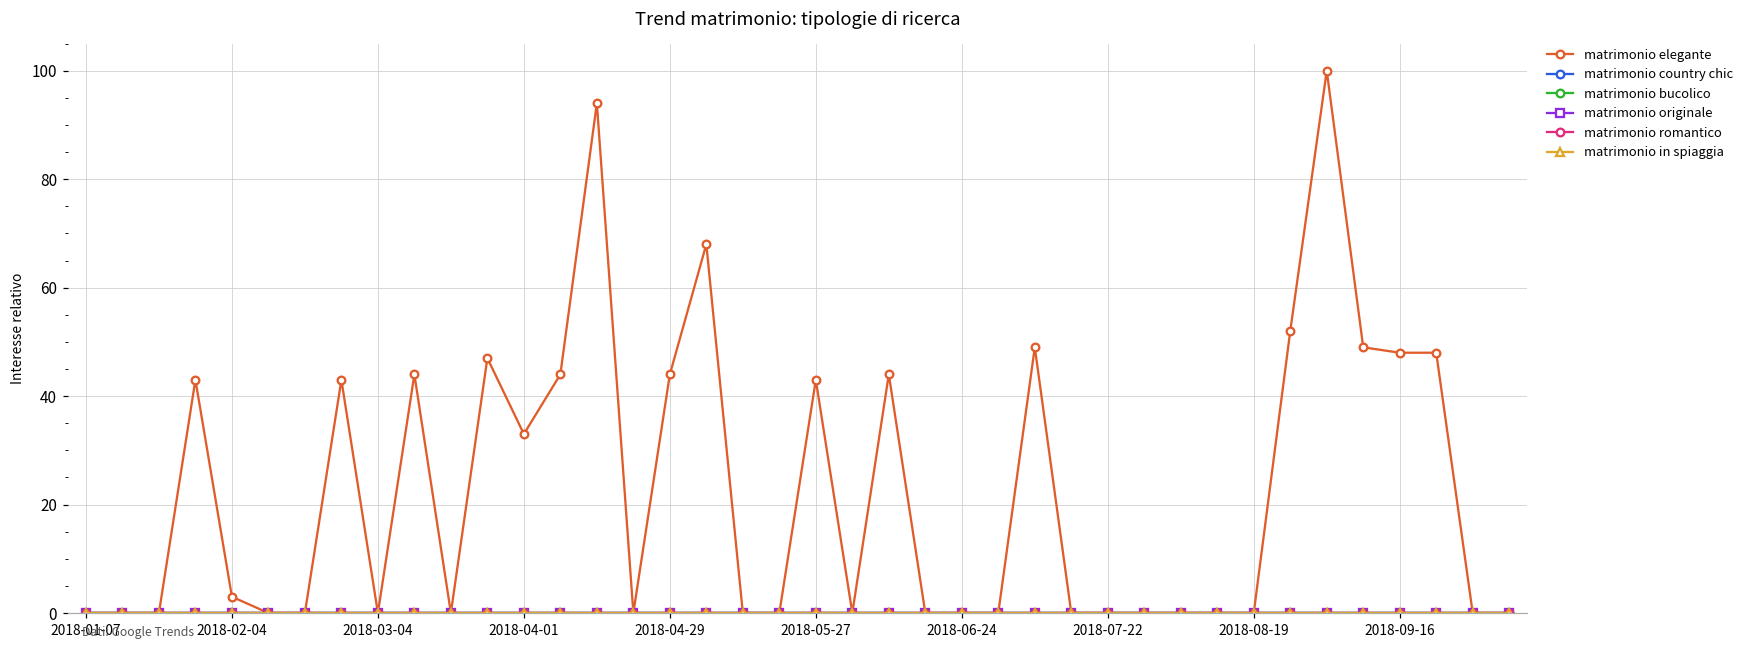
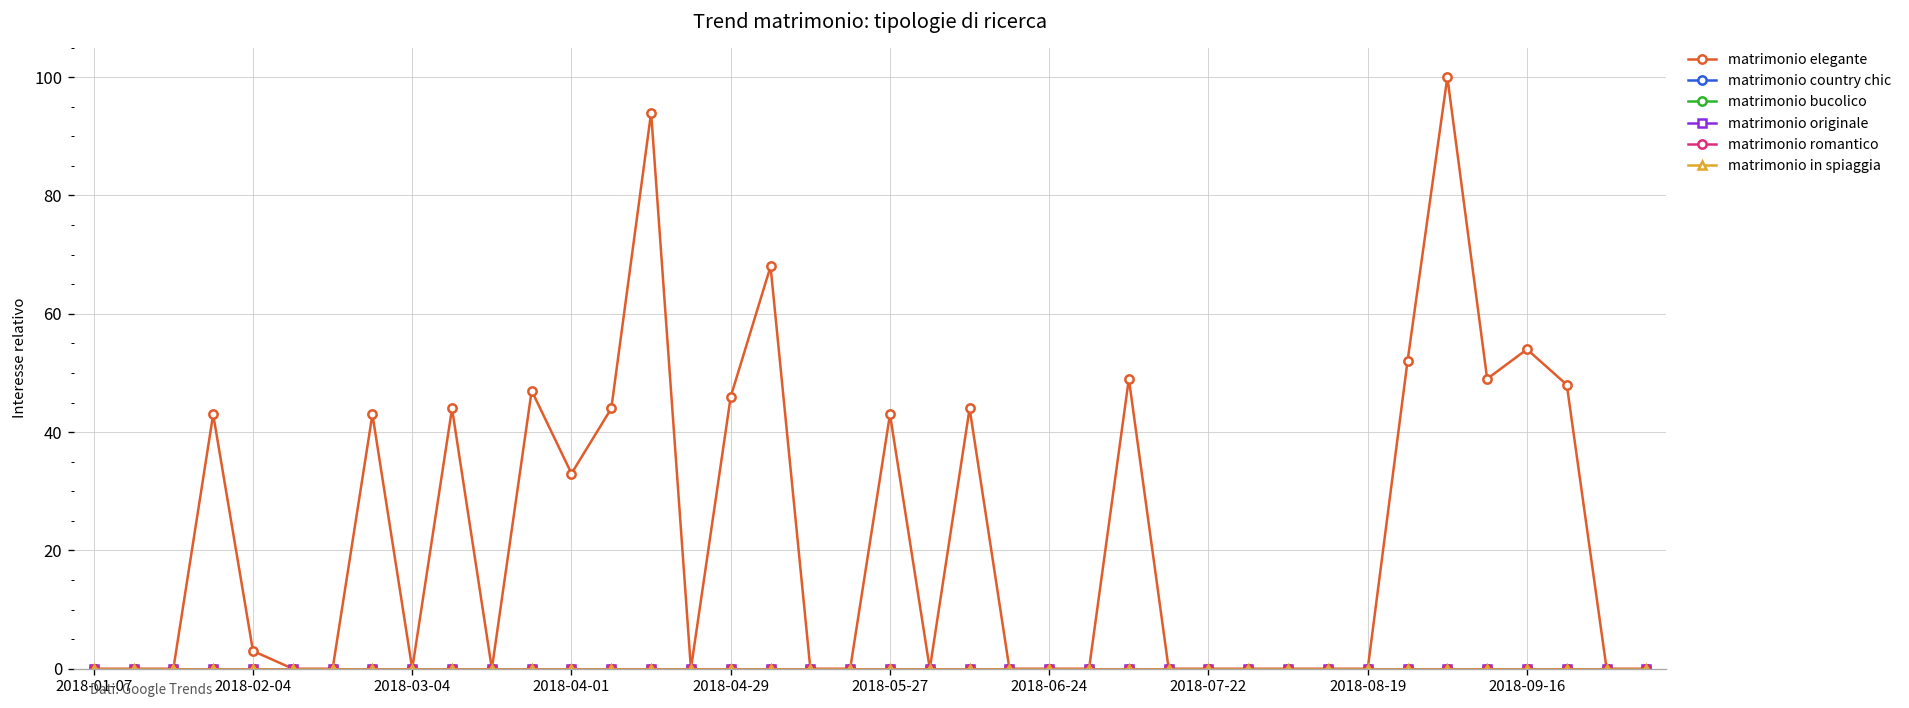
matrimonio elegante, 2018-04-29: 44 -> 46
matrimonio elegante, 2018-09-16: 48 -> 54
